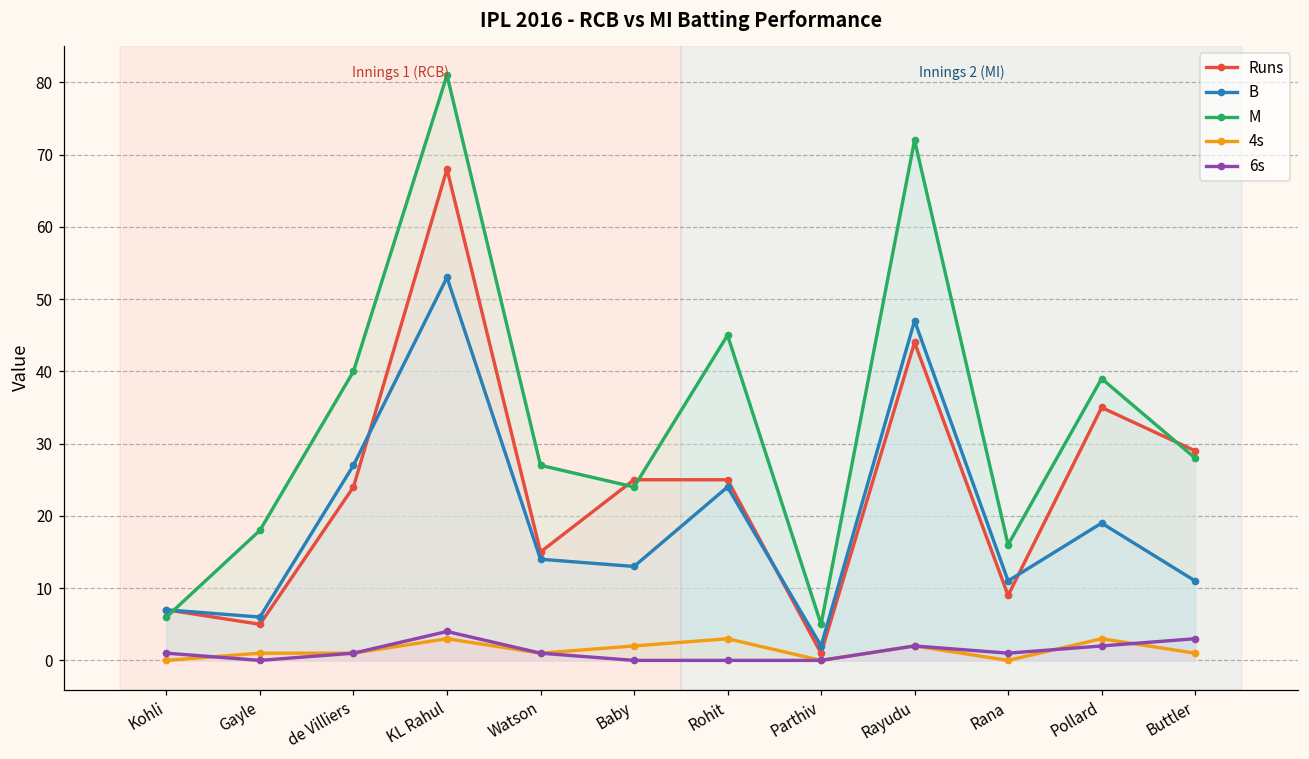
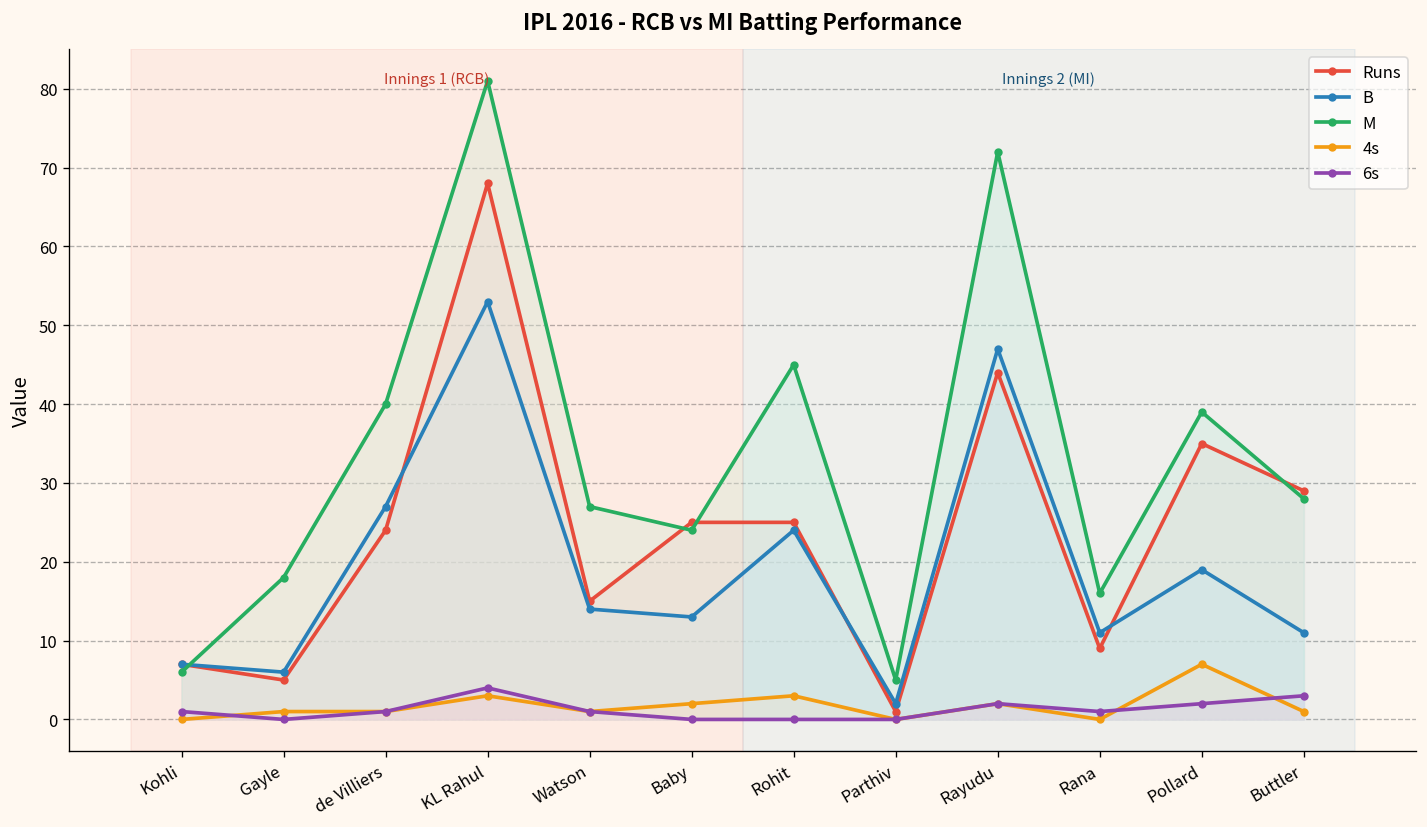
4s, Pollard: 3 -> 7
